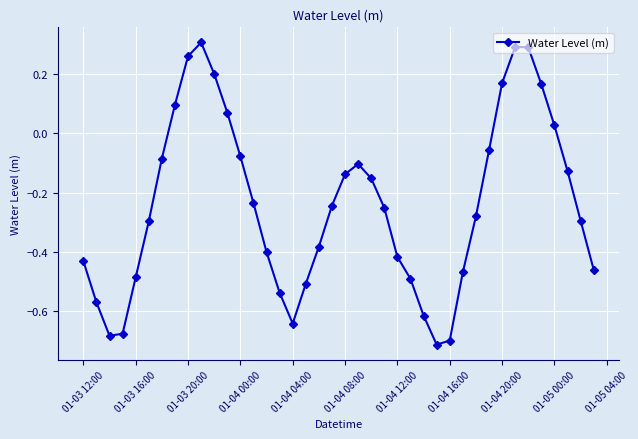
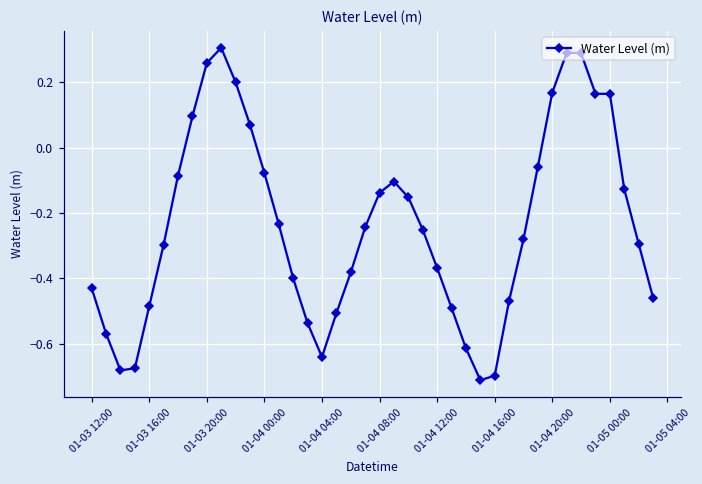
01-04 12:00: -0.42 -> -0.37
01-05 00:00: 0.03 -> 0.16
